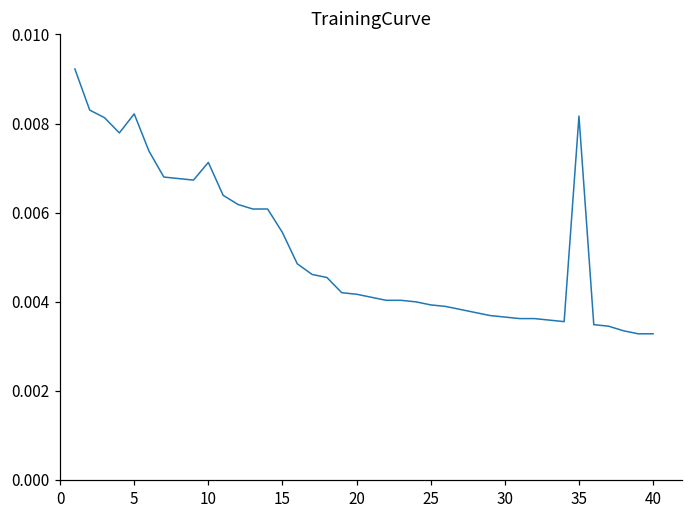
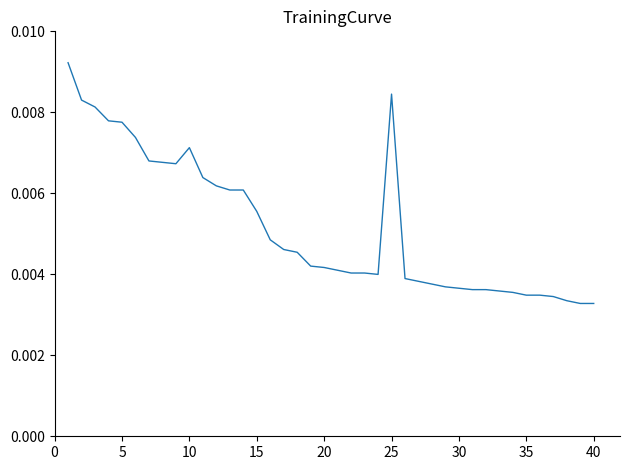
5: 0.0082 -> 0.0078
25: 0.0039 -> 0.0084
35: 0.0082 -> 0.0035
